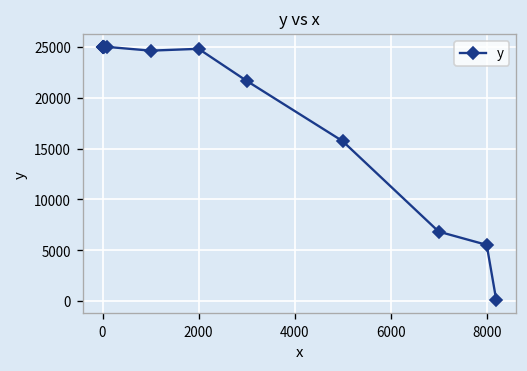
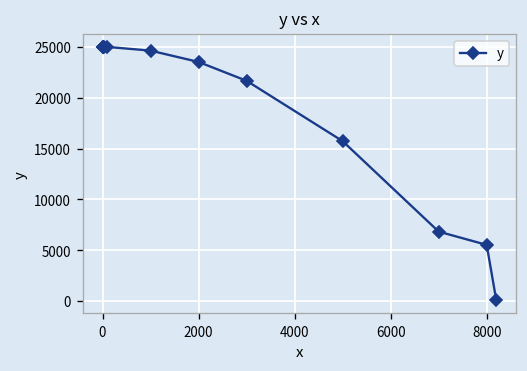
2000: 25000 -> 24000
